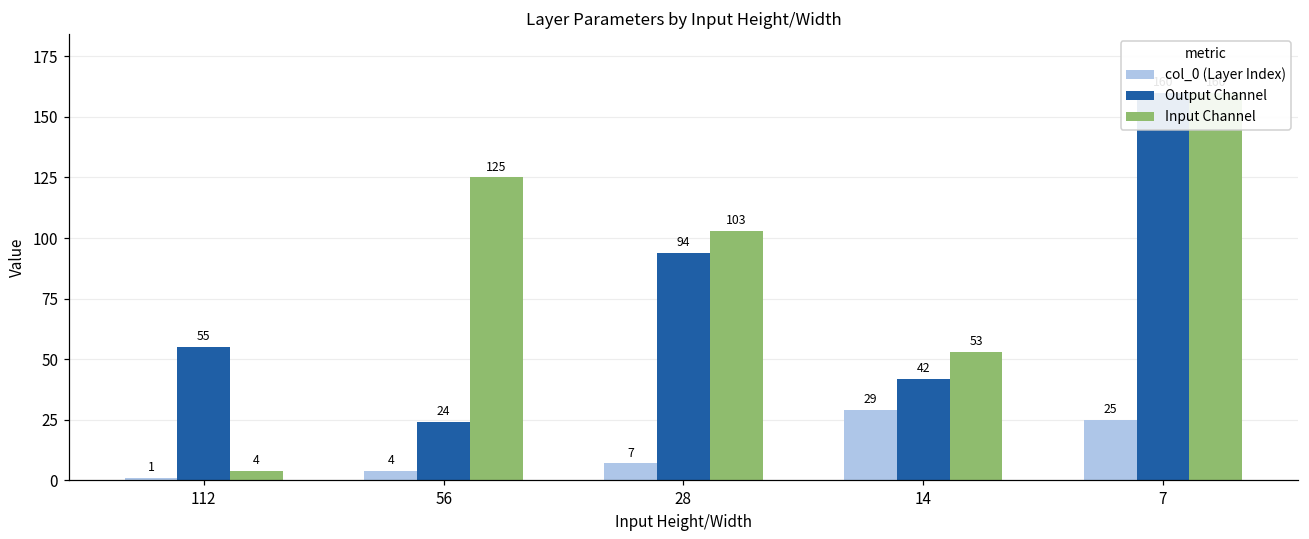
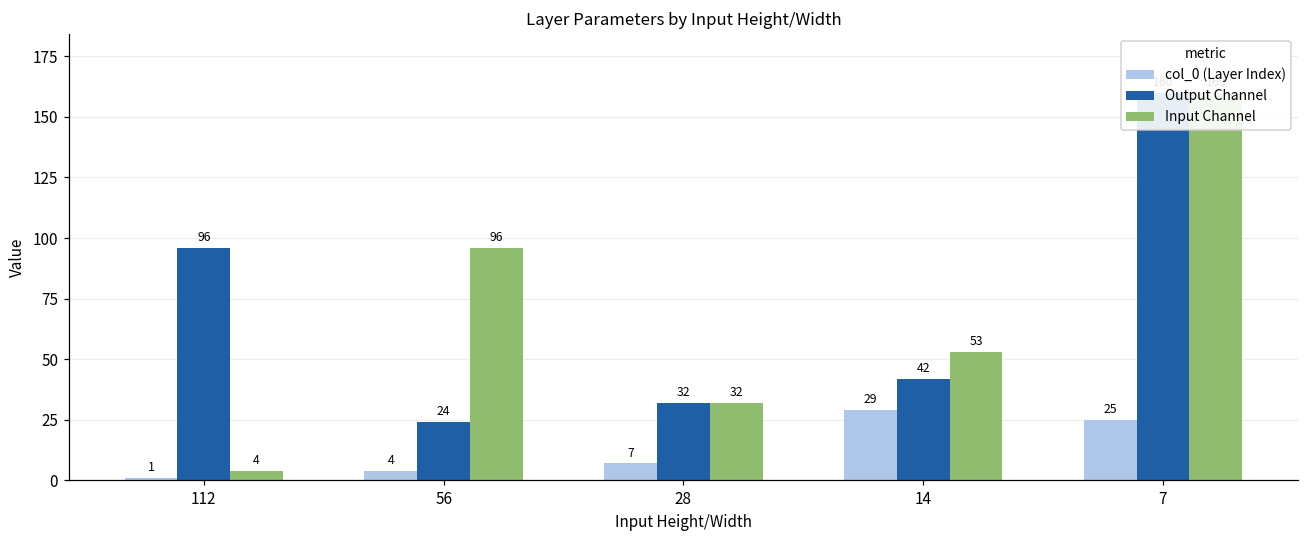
Output Channel, 112: 55 -> 96
Input Channel, 56: 125 -> 96
Output Channel, 28: 94 -> 32
Input Channel, 28: 103 -> 32
